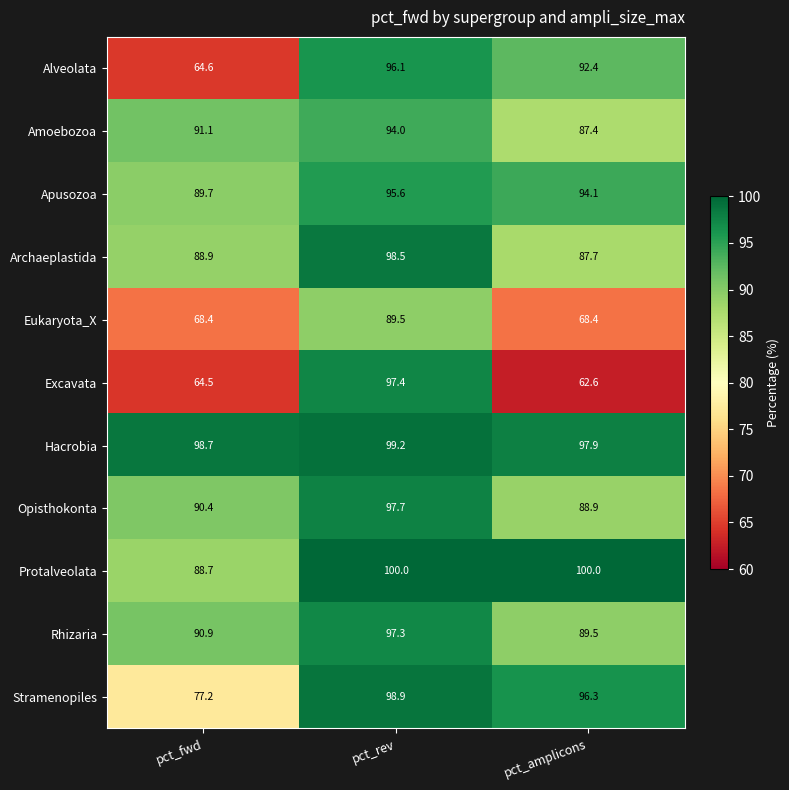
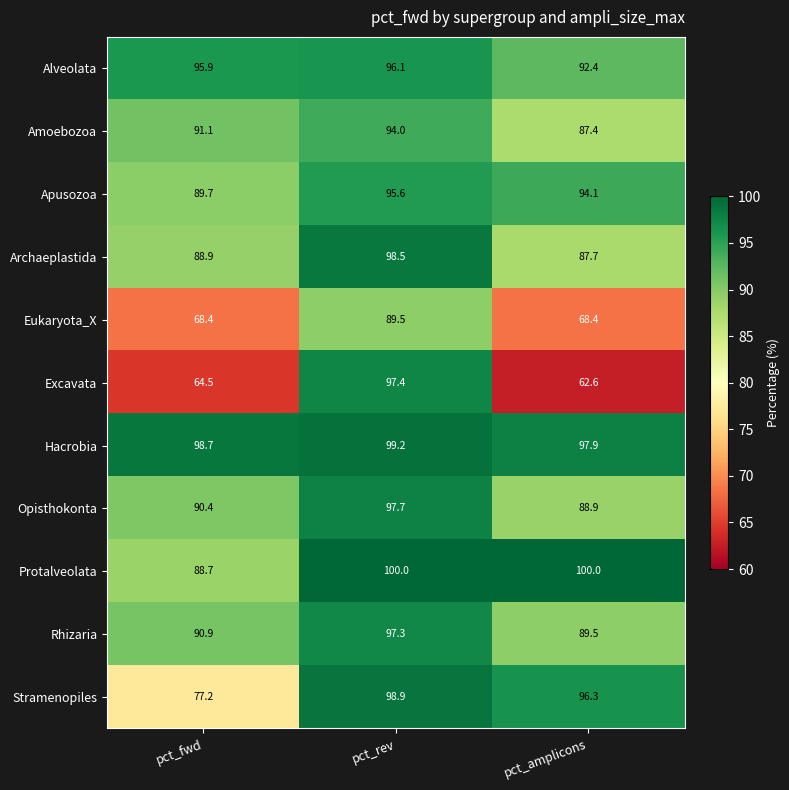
Alveolata, pct_fwd: 64.6 -> 95.9
